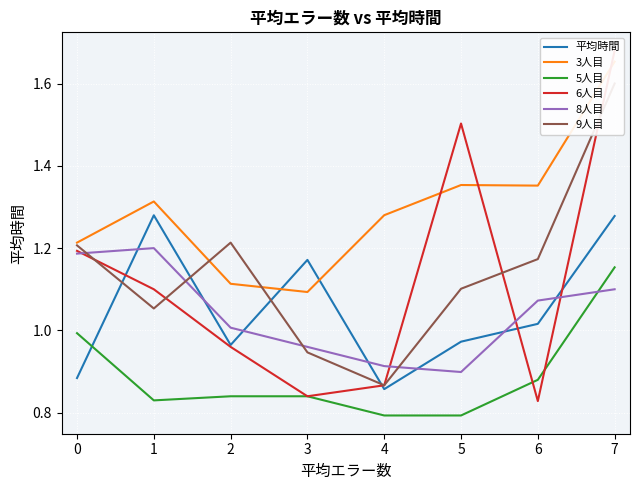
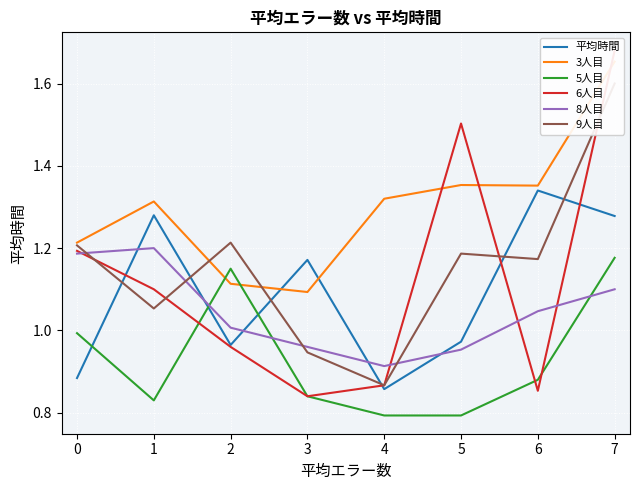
5人目, 2: 0.84 -> 1.15
3人目, 4: 1.28 -> 1.32
8人目, 5: 0.90 -> 0.95
9人目, 5: 1.10 -> 1.19
平均時間, 6: 1.02 -> 1.34
6人目, 6: 0.83 -> 0.85
8人目, 6: 1.07 -> 1.05
5人目, 7: 1.15 -> 1.18
